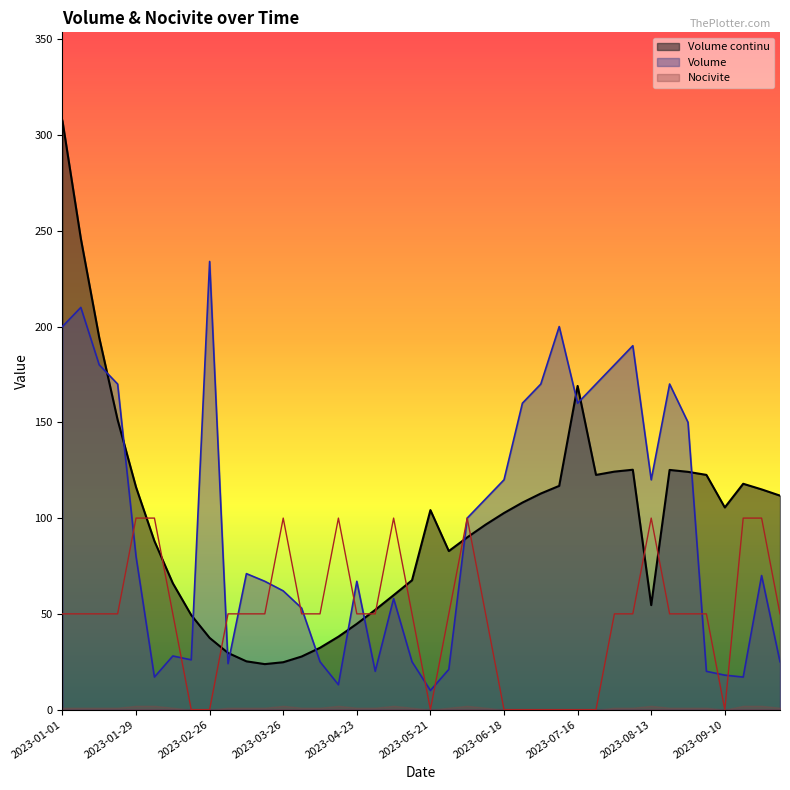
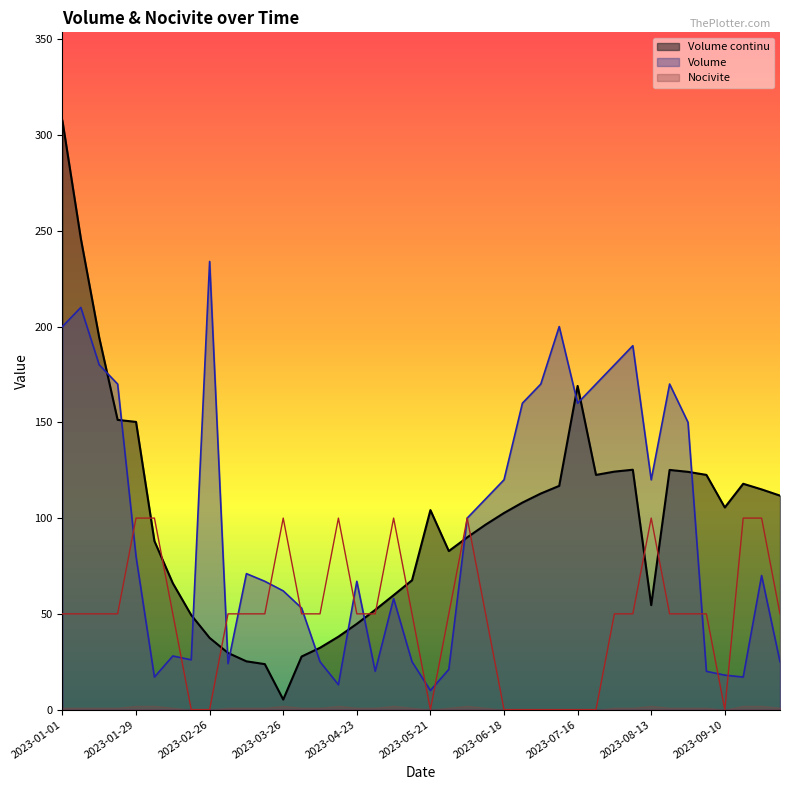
Volume continu, 2023-01-29: 116 -> 150
Volume continu, 2023-03-26: 25 -> 5
